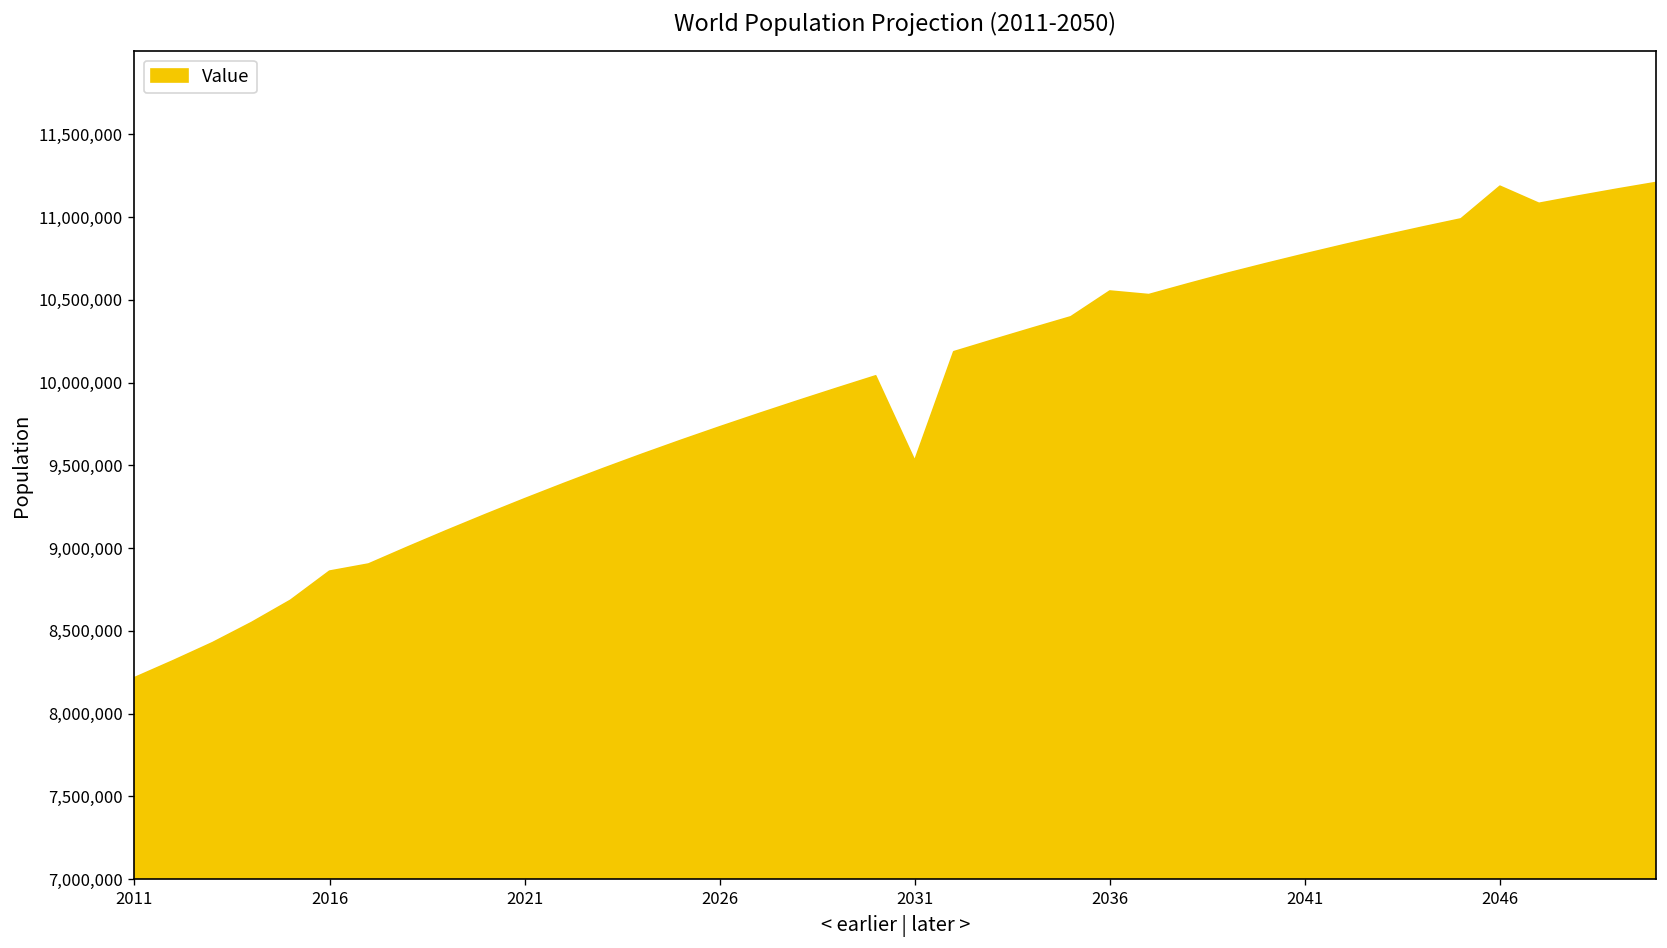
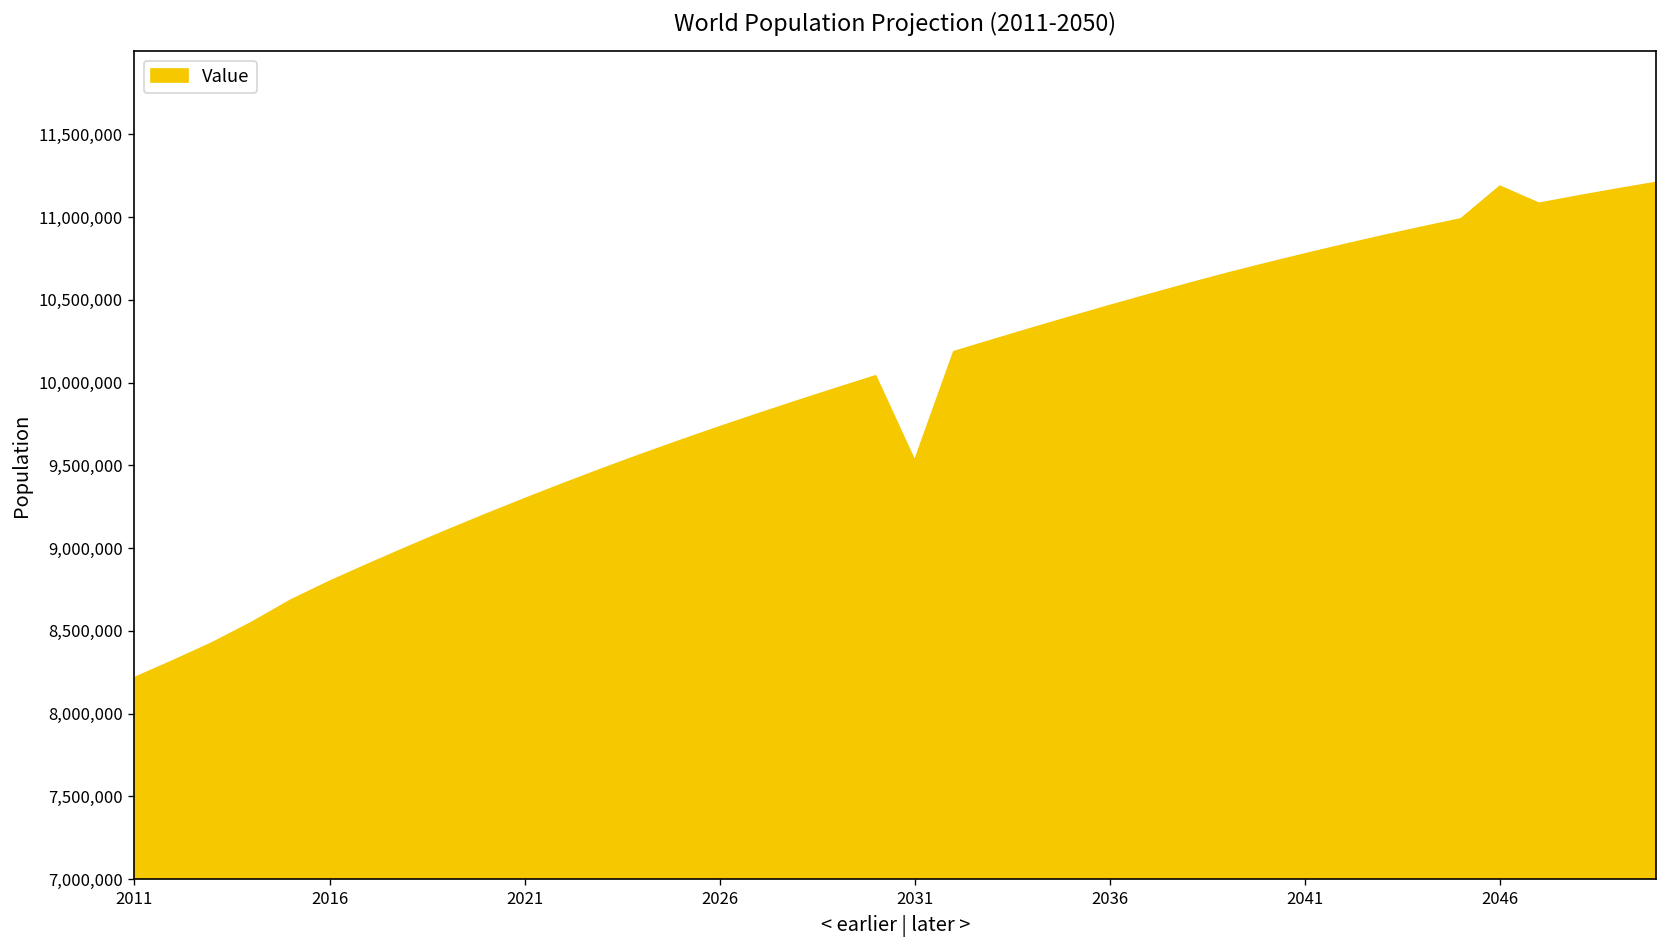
2016: 8,860,000 -> 8,800,000
2036: 10,550,000 -> 10,460,000
